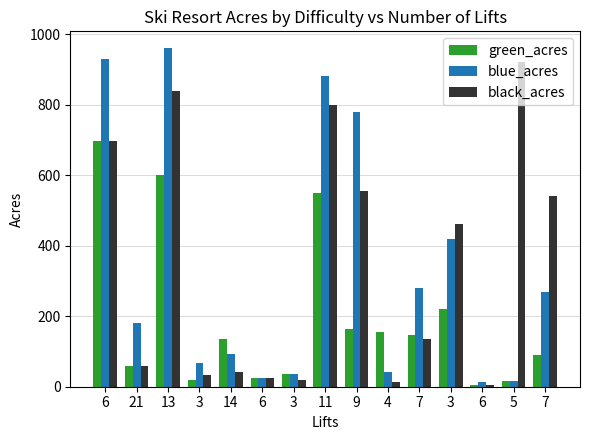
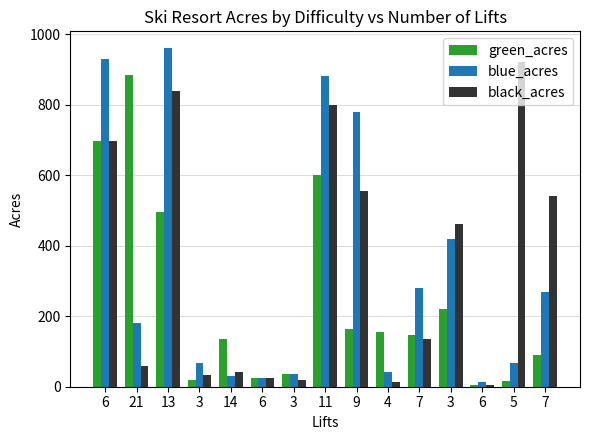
green_acres, 21: 60 -> 880
green_acres, 13: 600 -> 500
blue_acres, 14: 90 -> 30
green_acres, 11: 550 -> 600
blue_acres, 5: 20 -> 70
